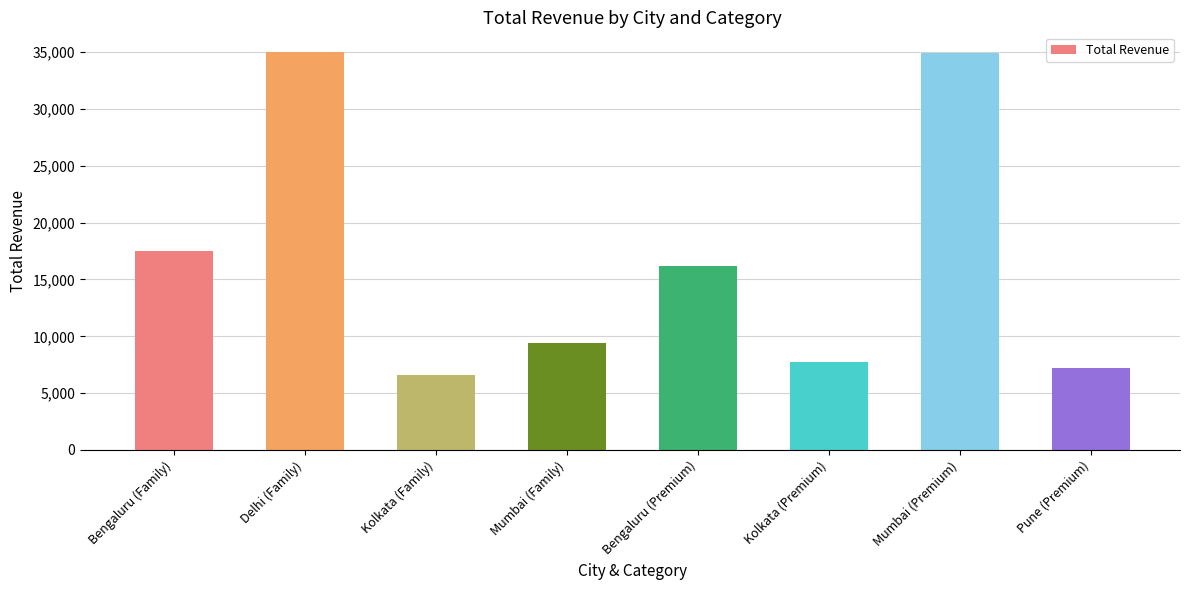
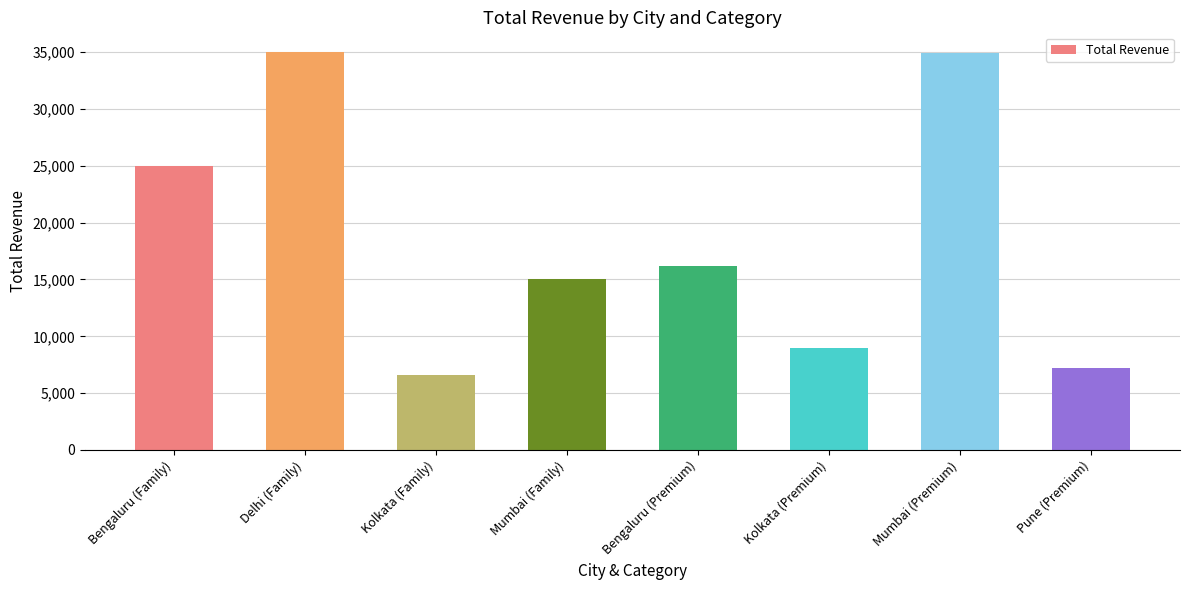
Bengaluru (Family): 17,500 -> 25,000
Mumbai (Family): 9,400 -> 15,000
Kolkata (Premium): 7,700 -> 9,000
